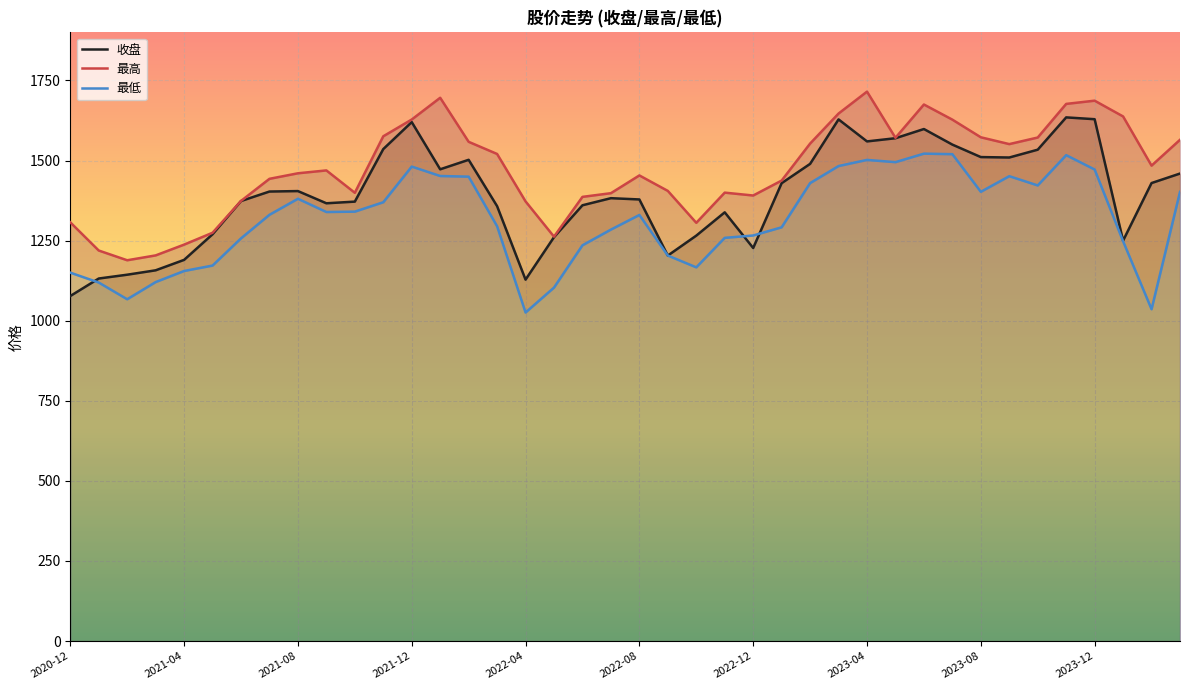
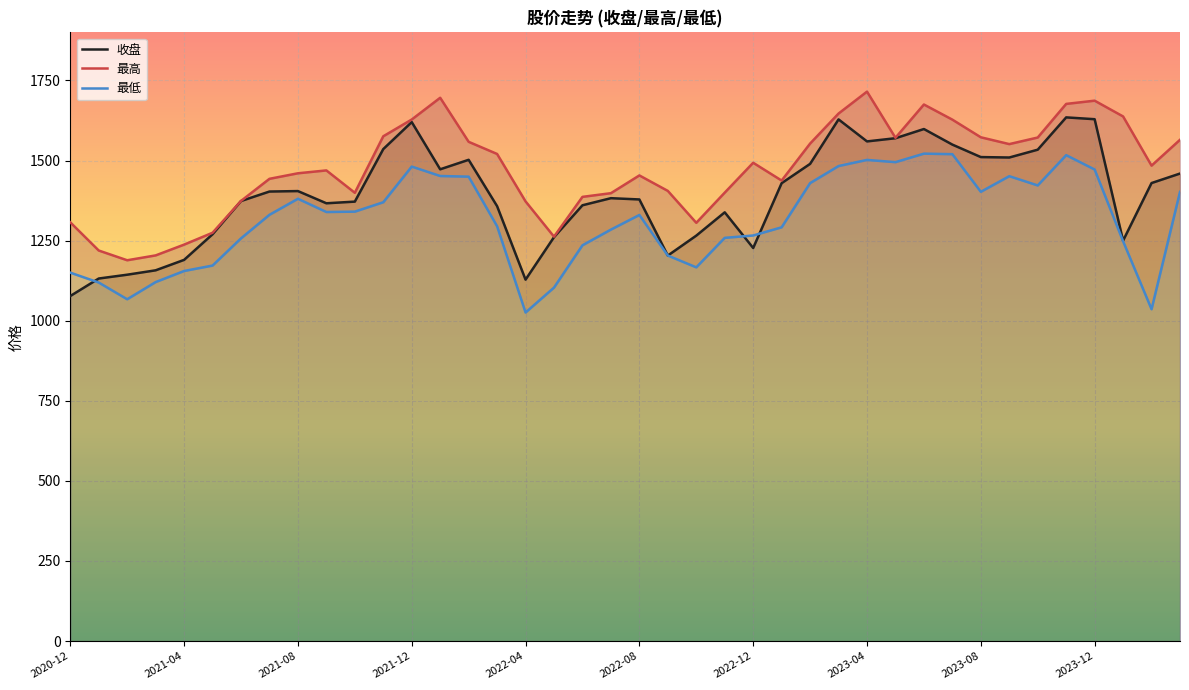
最高, 2022-12: 1390 -> 1490
